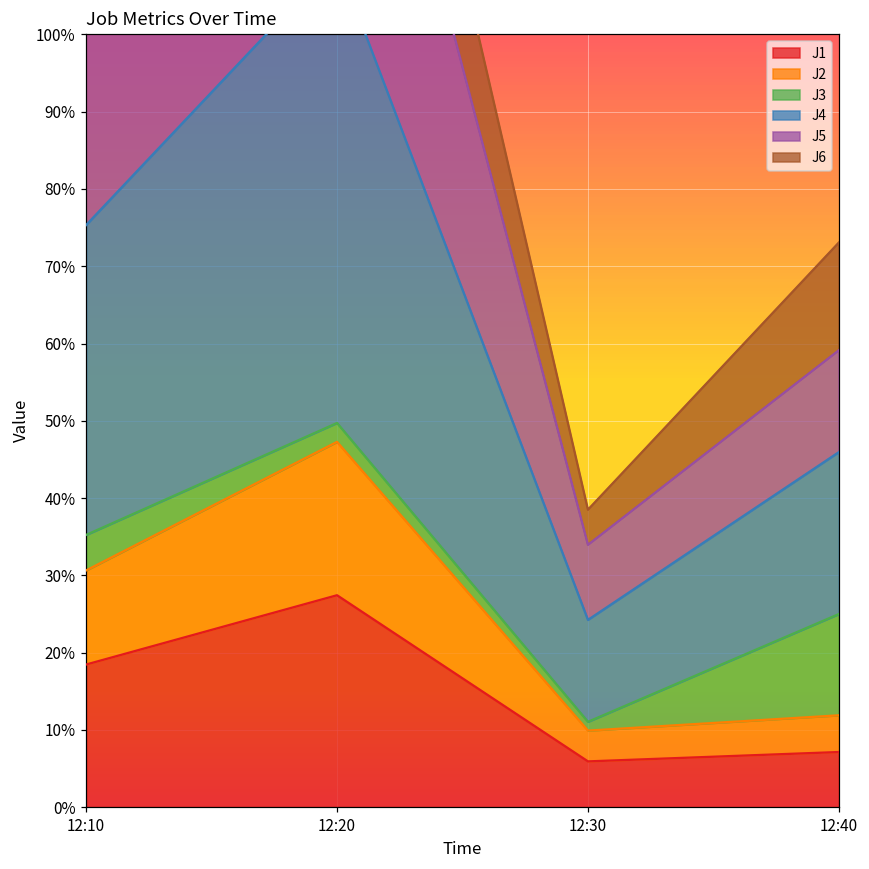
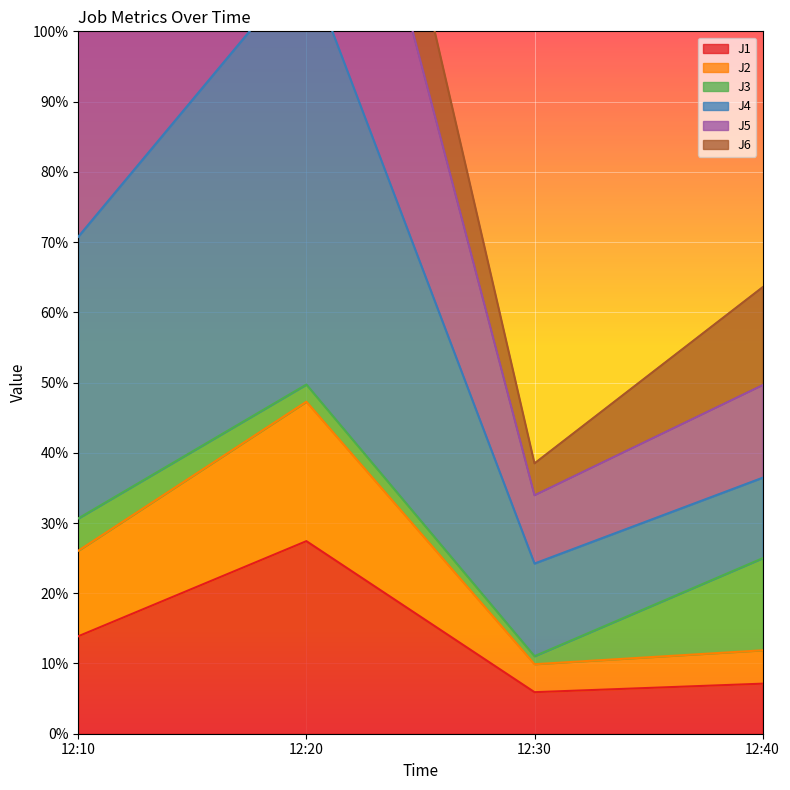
J1, 12:10: 18% -> 14%
J4, 12:40: 21% -> 11%
